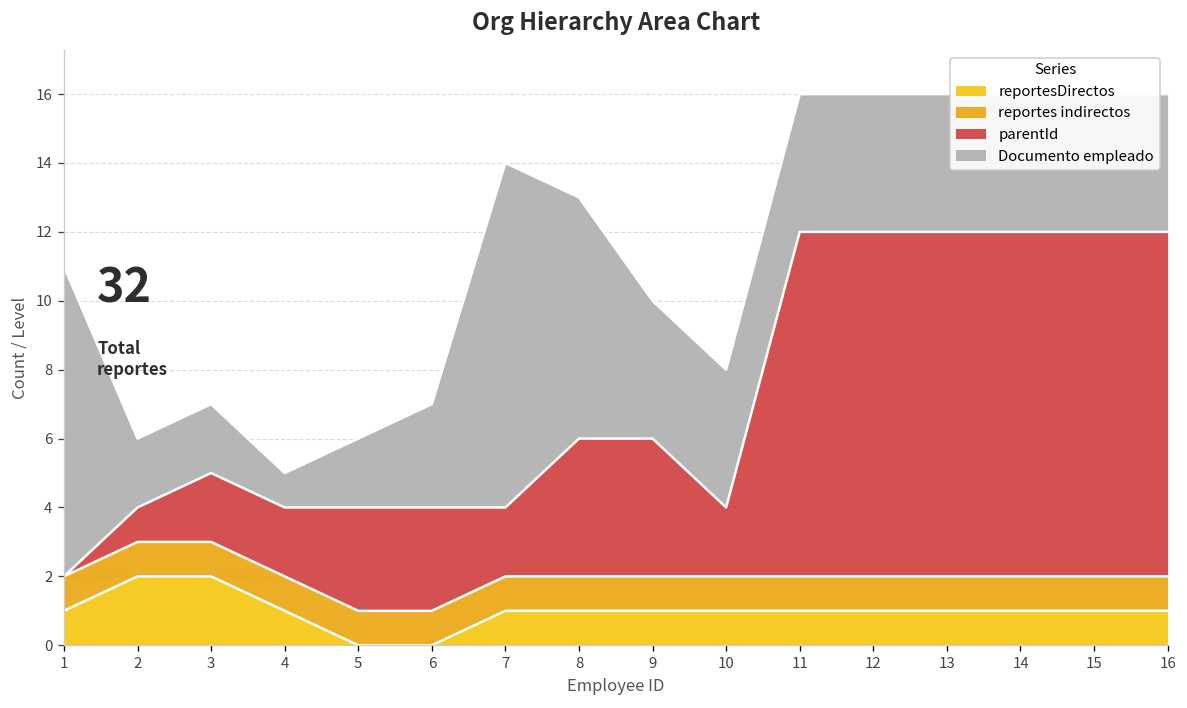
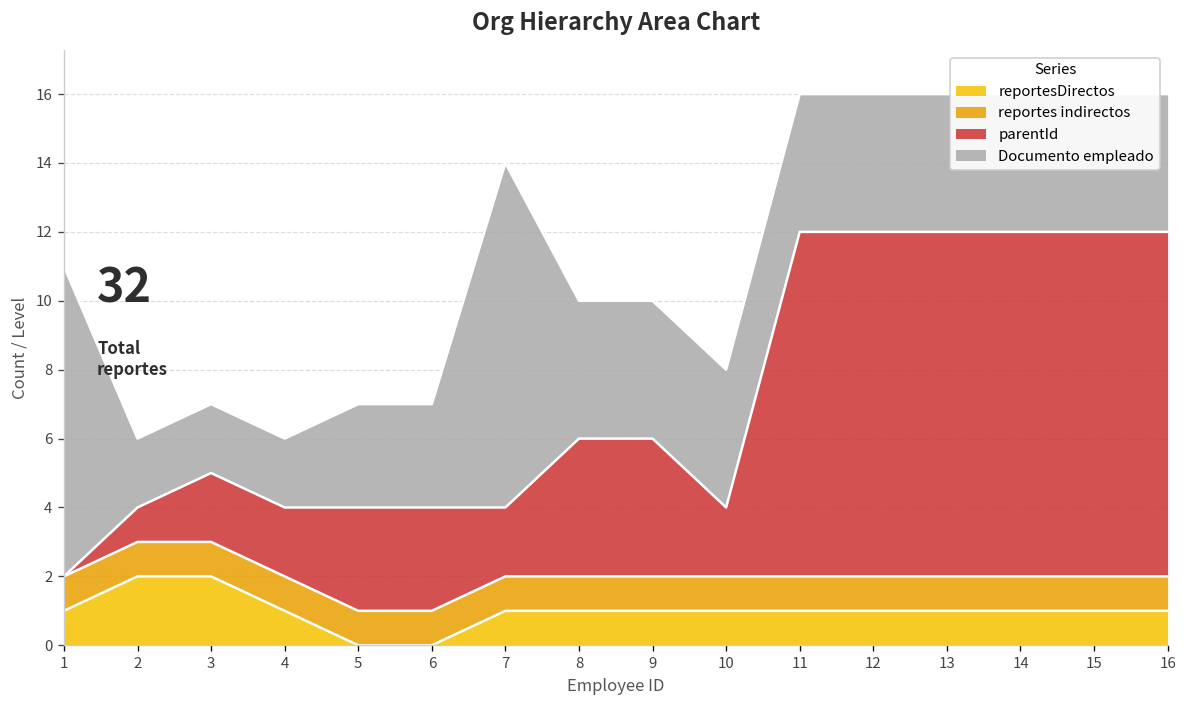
Documento empleado, 4: 1 -> 2
Documento empleado, 5: 2 -> 3
Documento empleado, 8: 7 -> 4
